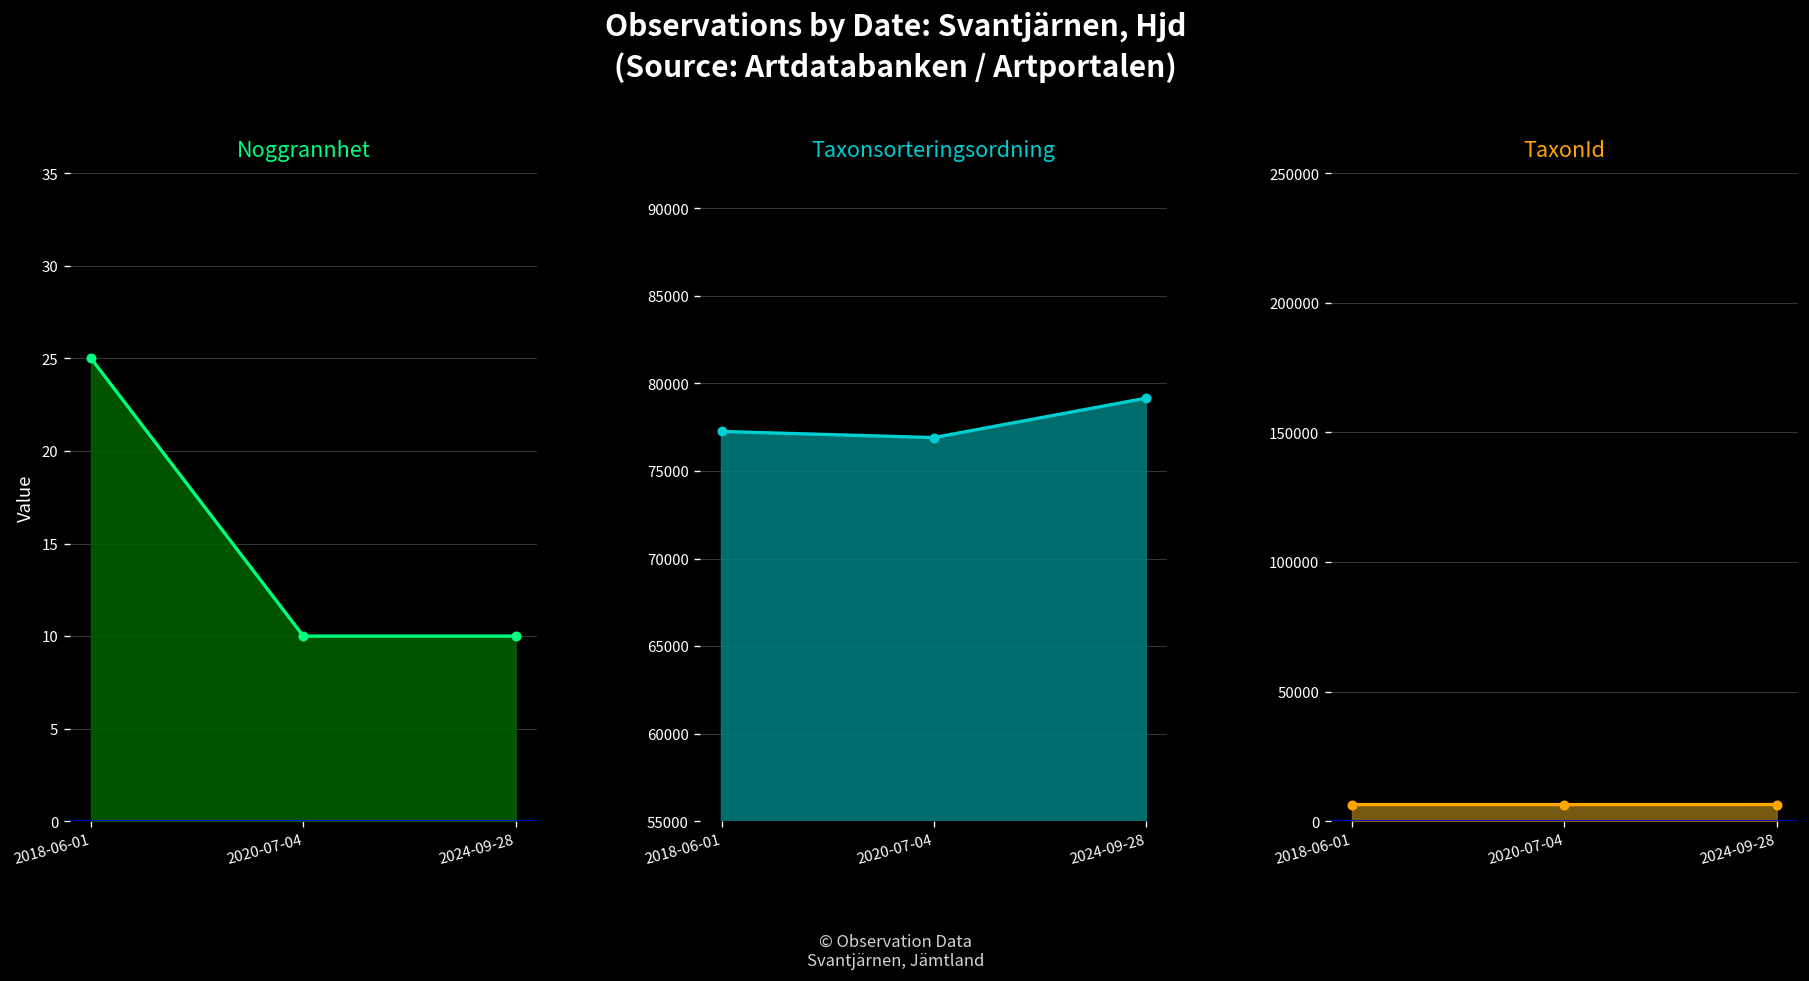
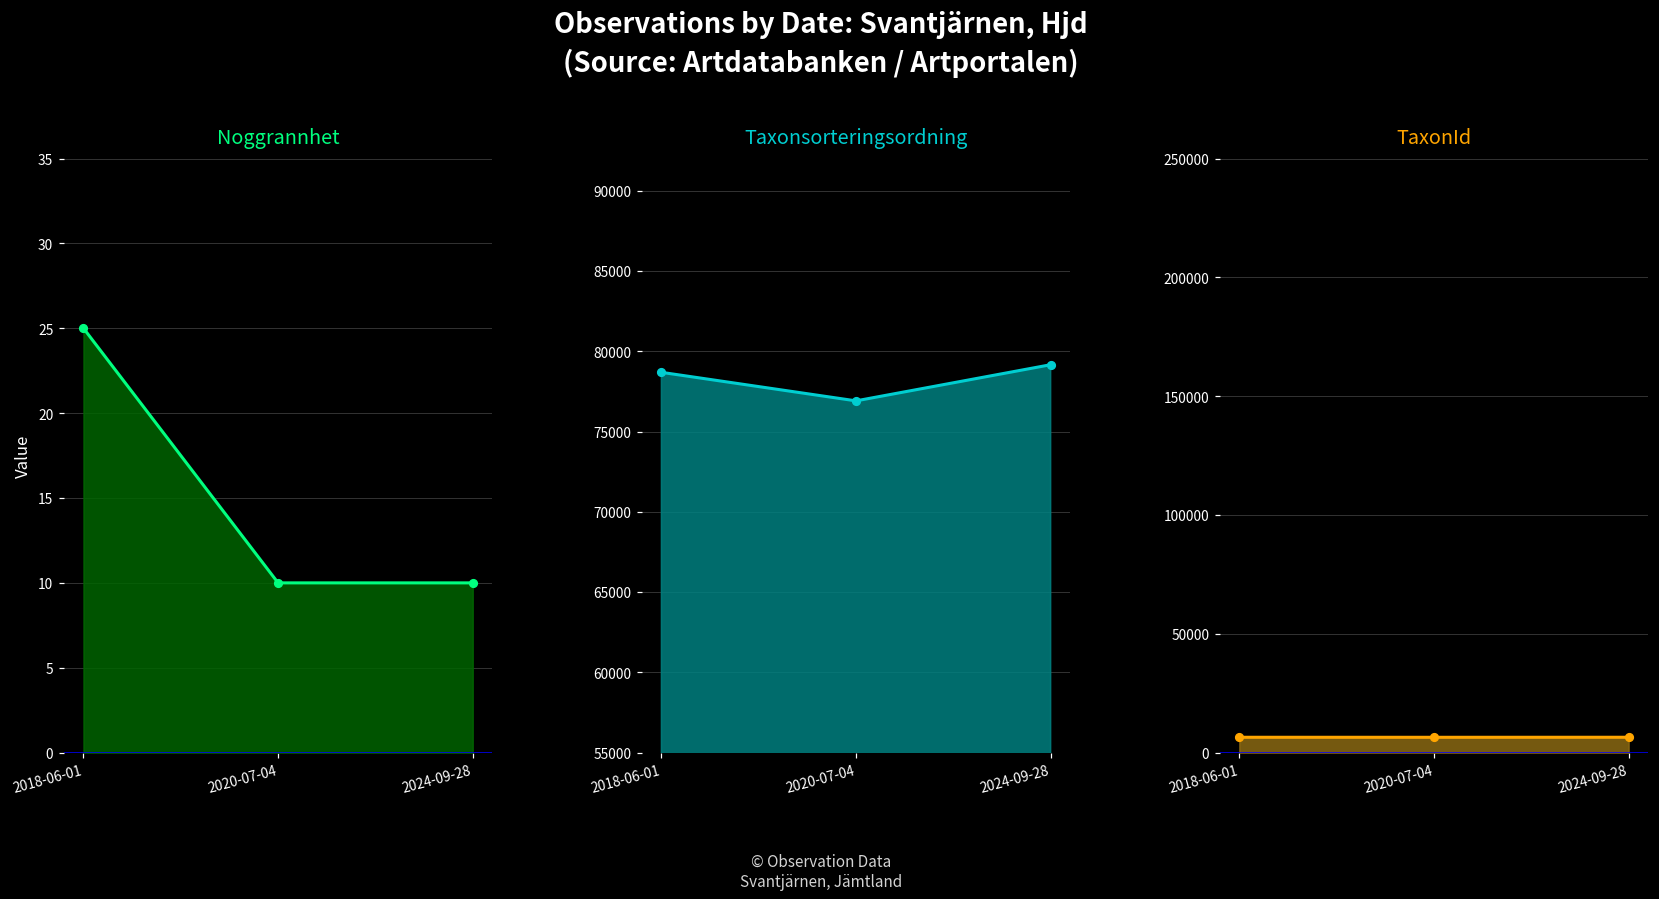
Taxonsorteringsordning, 2018-06-01: 77300 -> 78700
